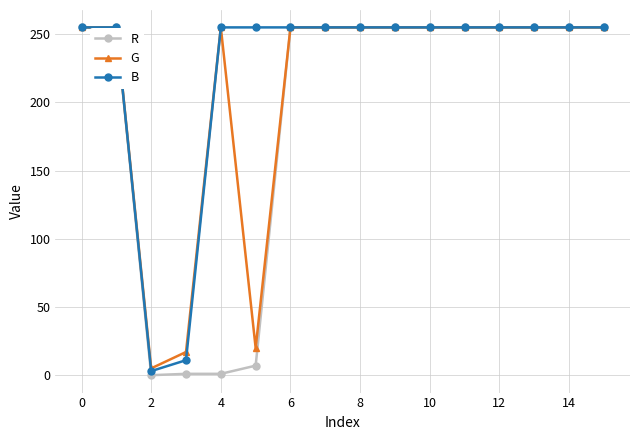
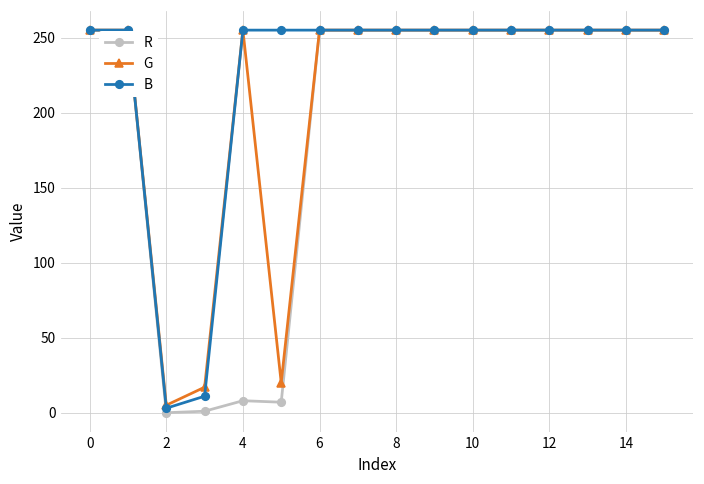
R, 4: 1 -> 8
